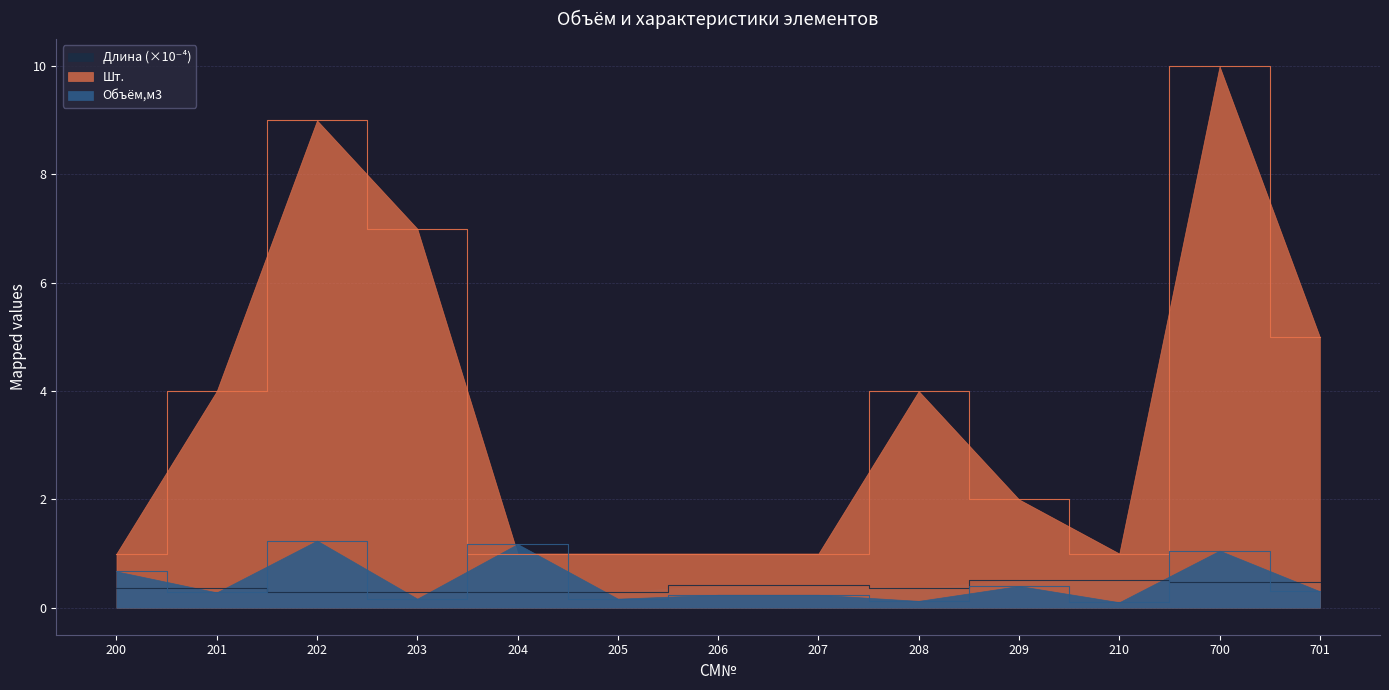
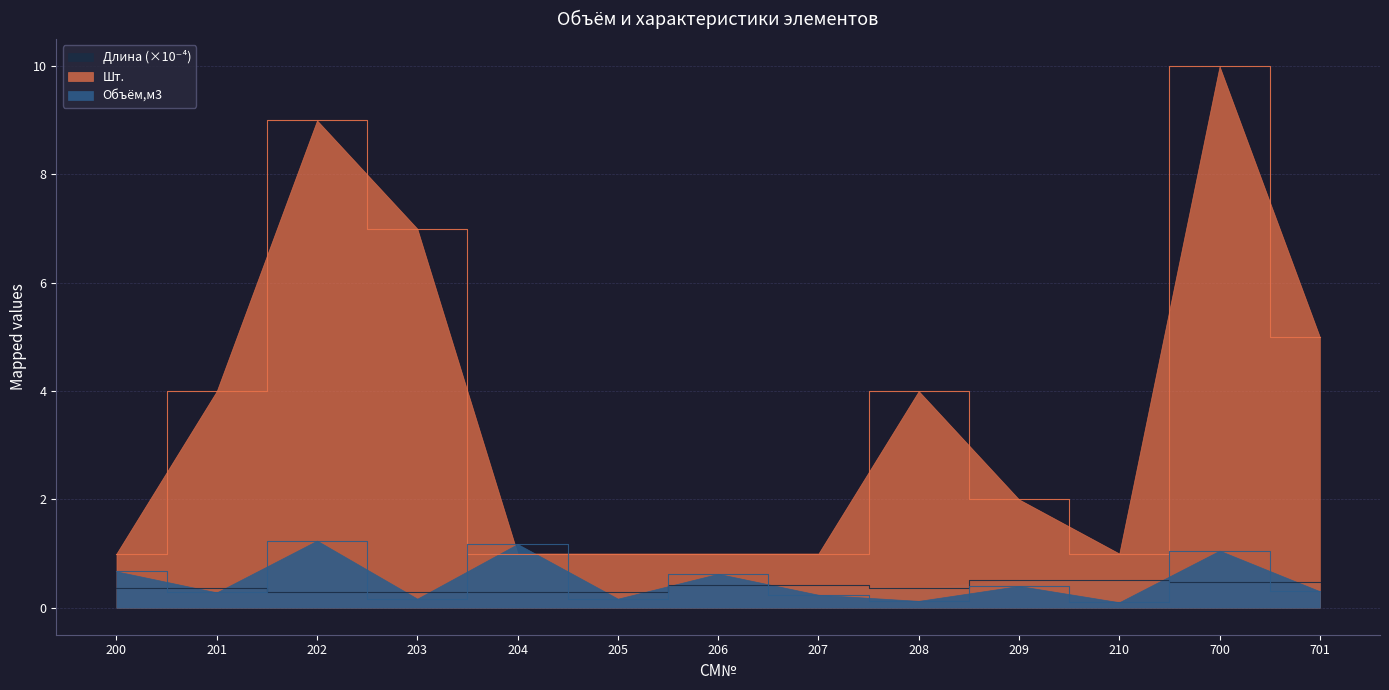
Объём,м3, 206: 0.2 -> 0.6
